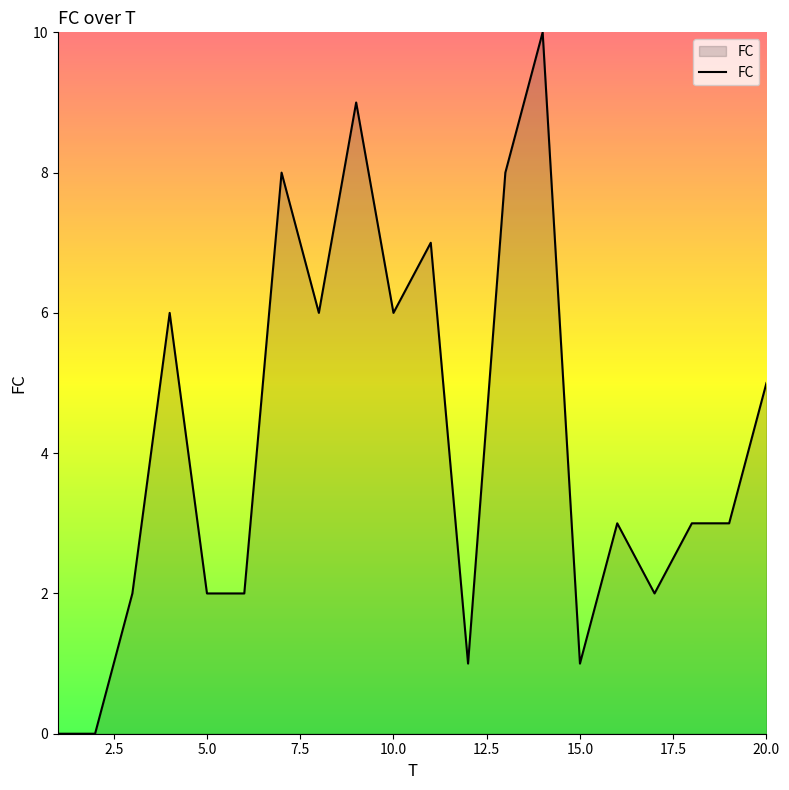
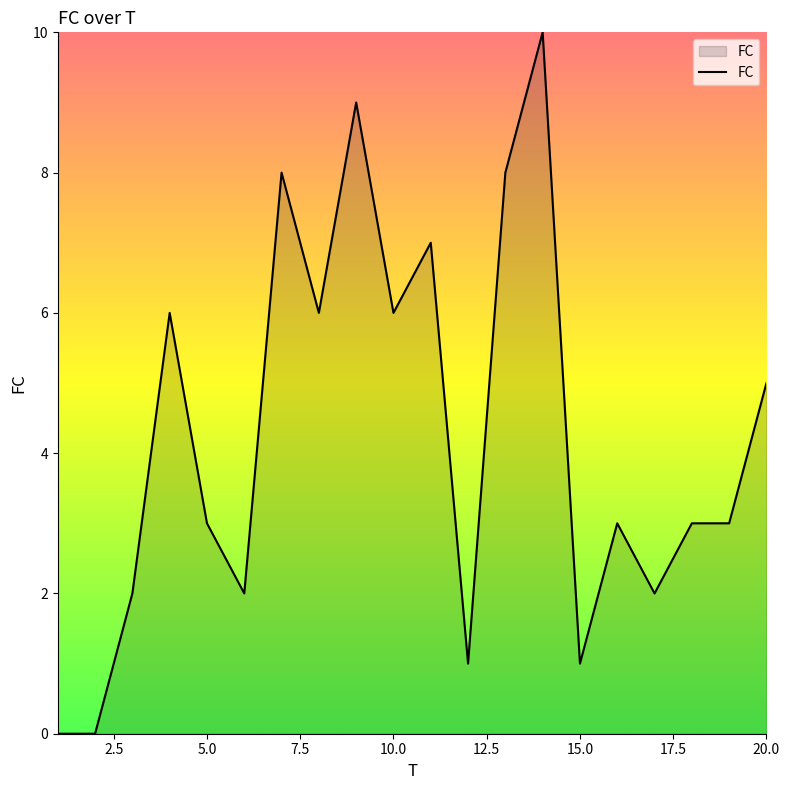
5.0: 2 -> 3
